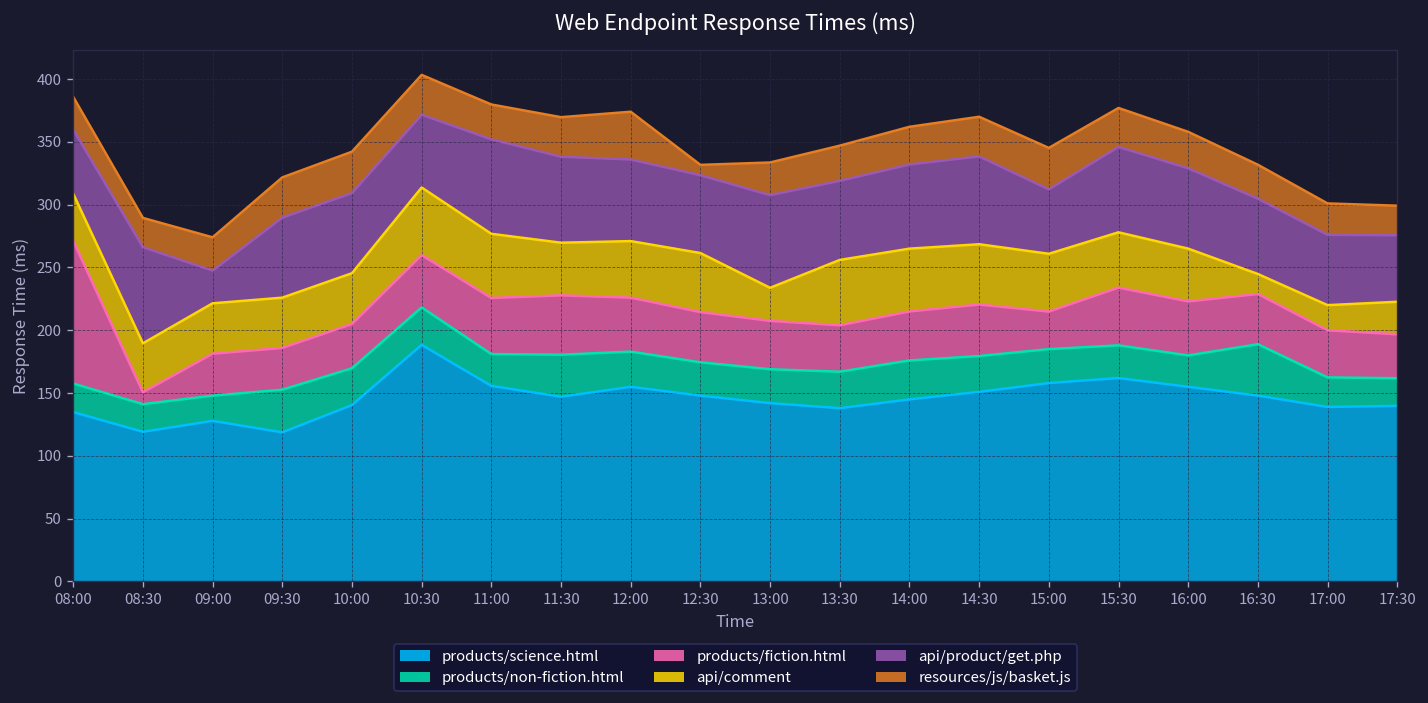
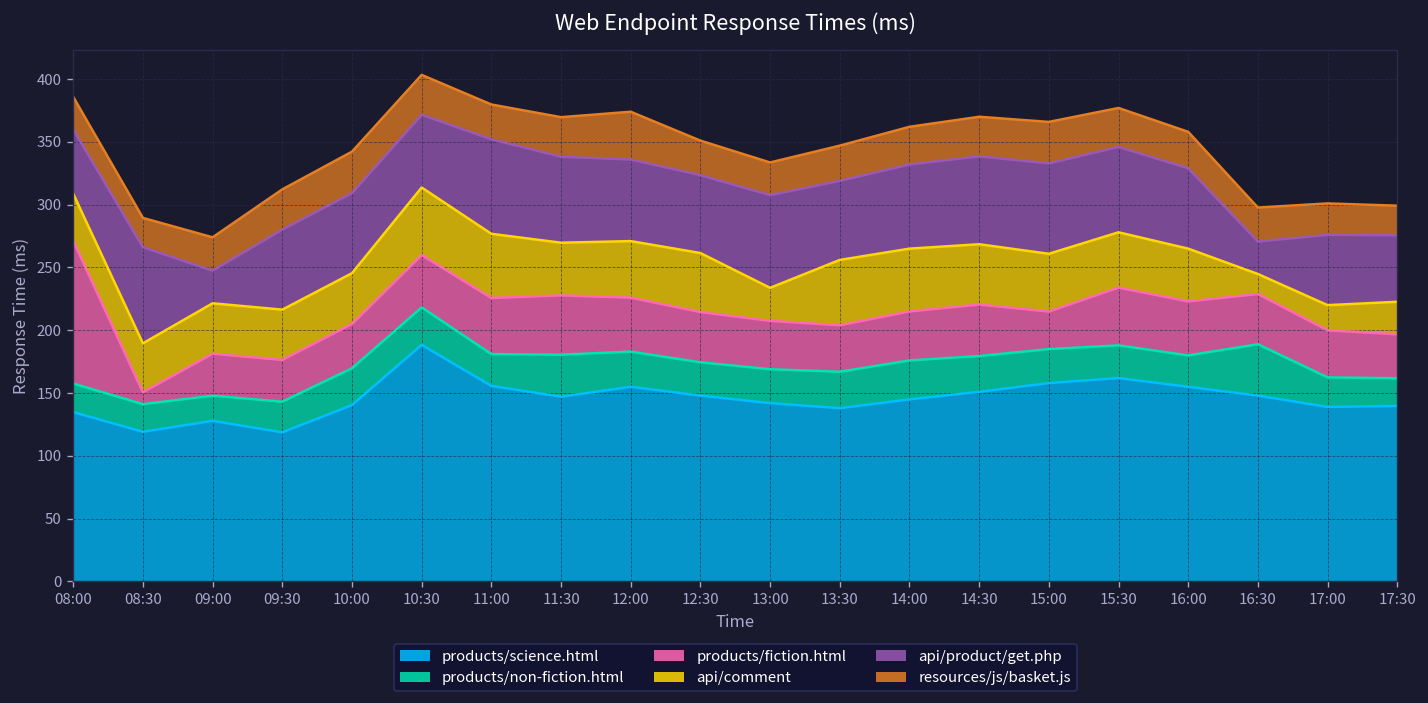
products/non-fiction.html, 09:30: 34 -> 24
resources/js/basket.js, 12:30: 8 -> 28
api/product/get.php, 15:00: 51 -> 72
api/product/get.php, 16:30: 60 -> 26
